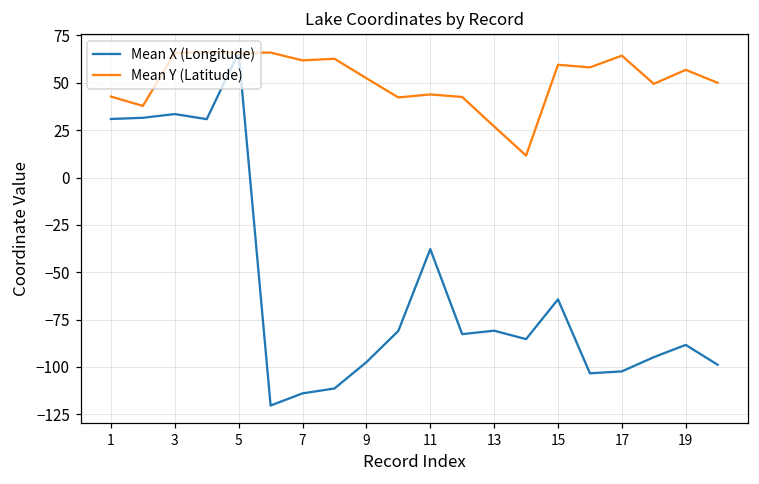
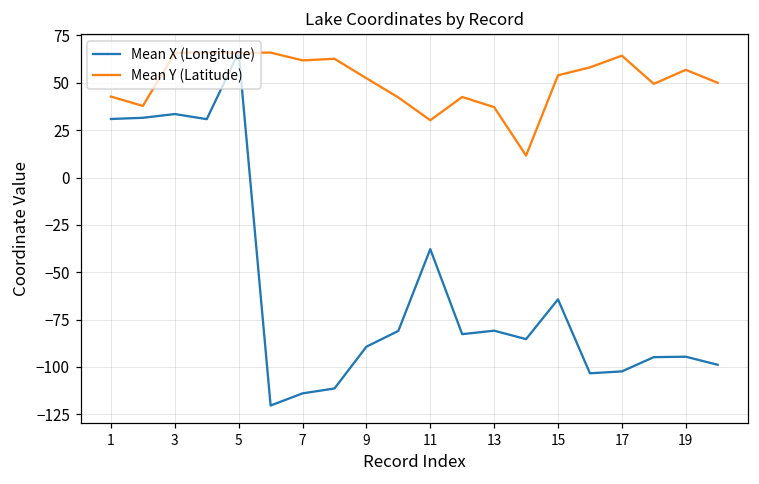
Mean X (Longitude), 9: -97 -> -89
Mean Y (Latitude), 11: 44 -> 30
Mean Y (Latitude), 13: 27 -> 37
Mean Y (Latitude), 15: 60 -> 54
Mean X (Longitude), 19: -88 -> -95
